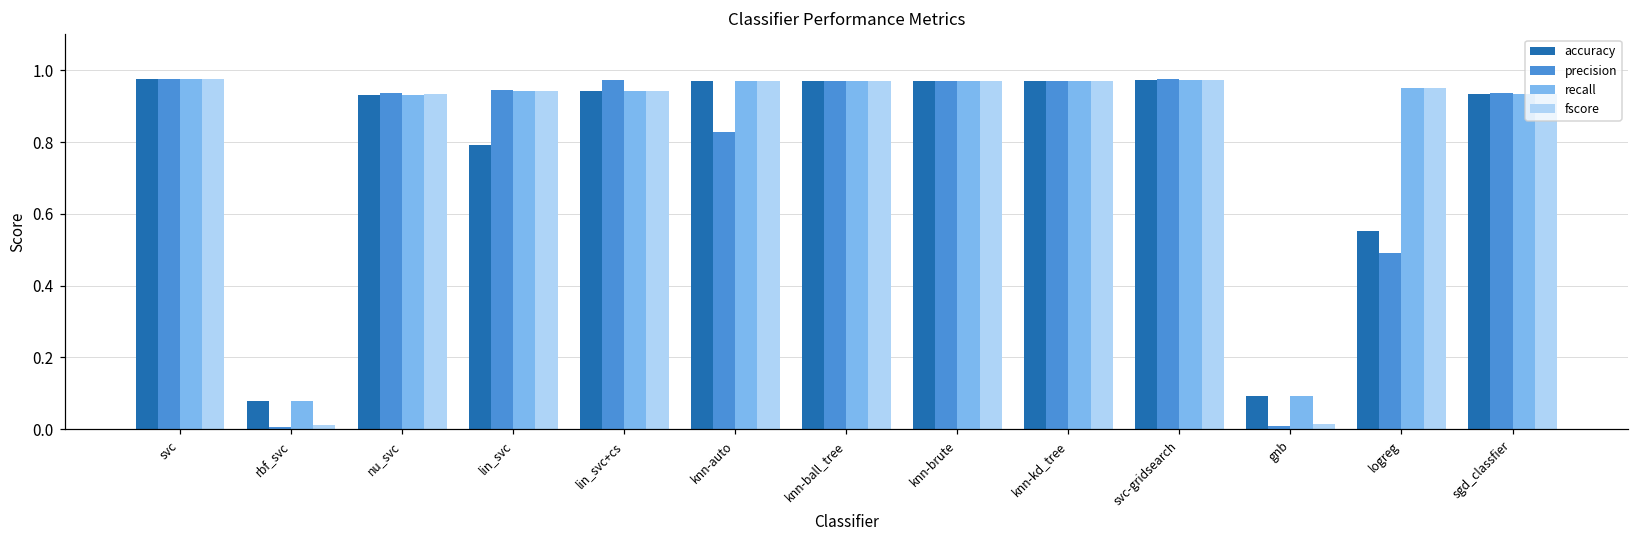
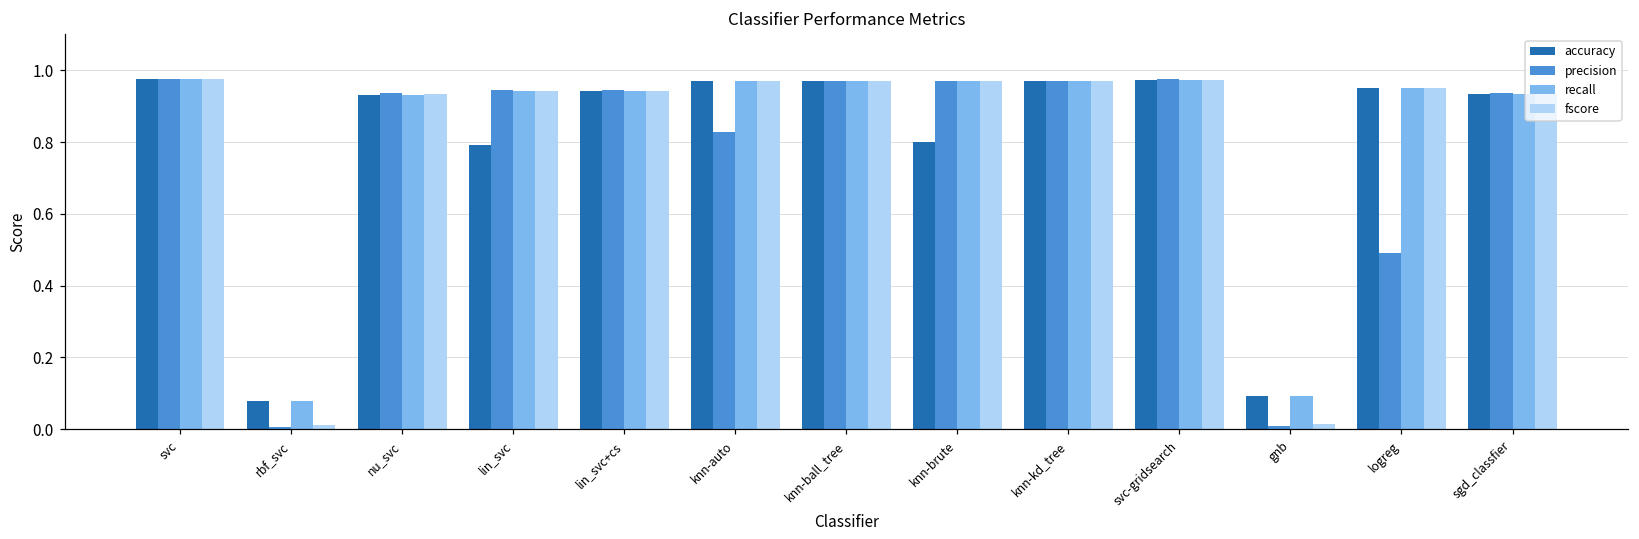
precision, lin_svc+cs: 0.97 -> 0.95
accuracy, knn-brute: 0.97 -> 0.80
accuracy, logreg: 0.55 -> 0.95
